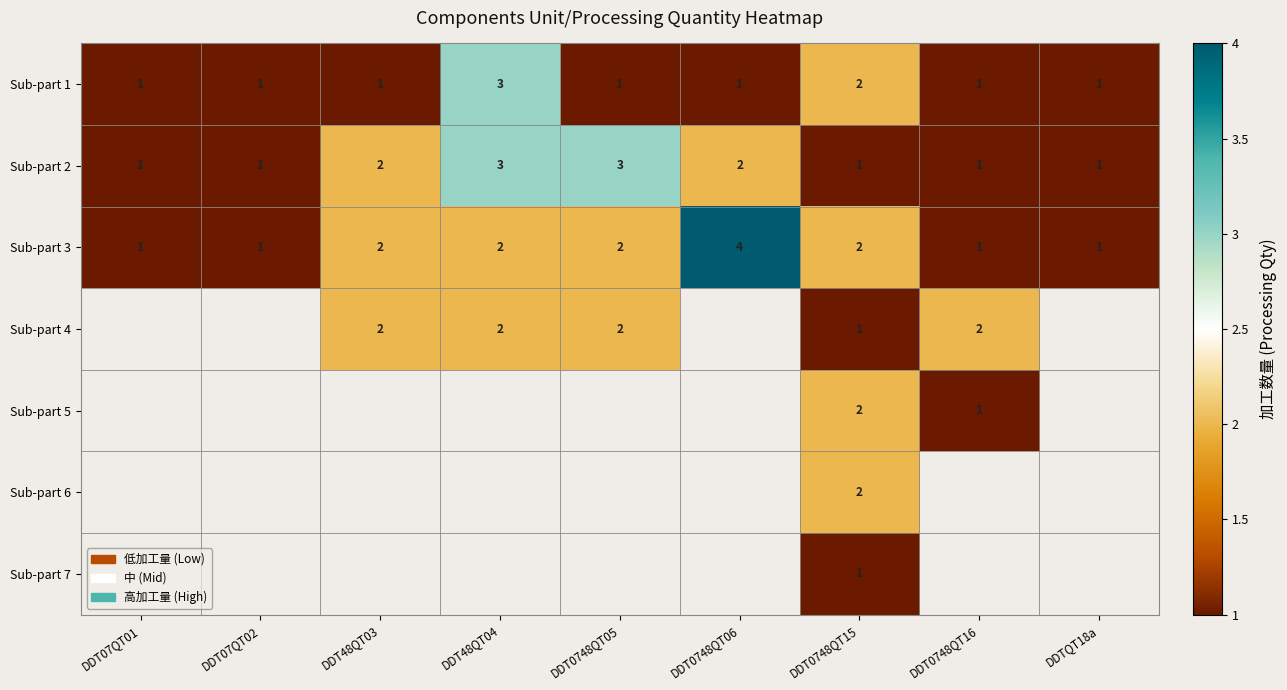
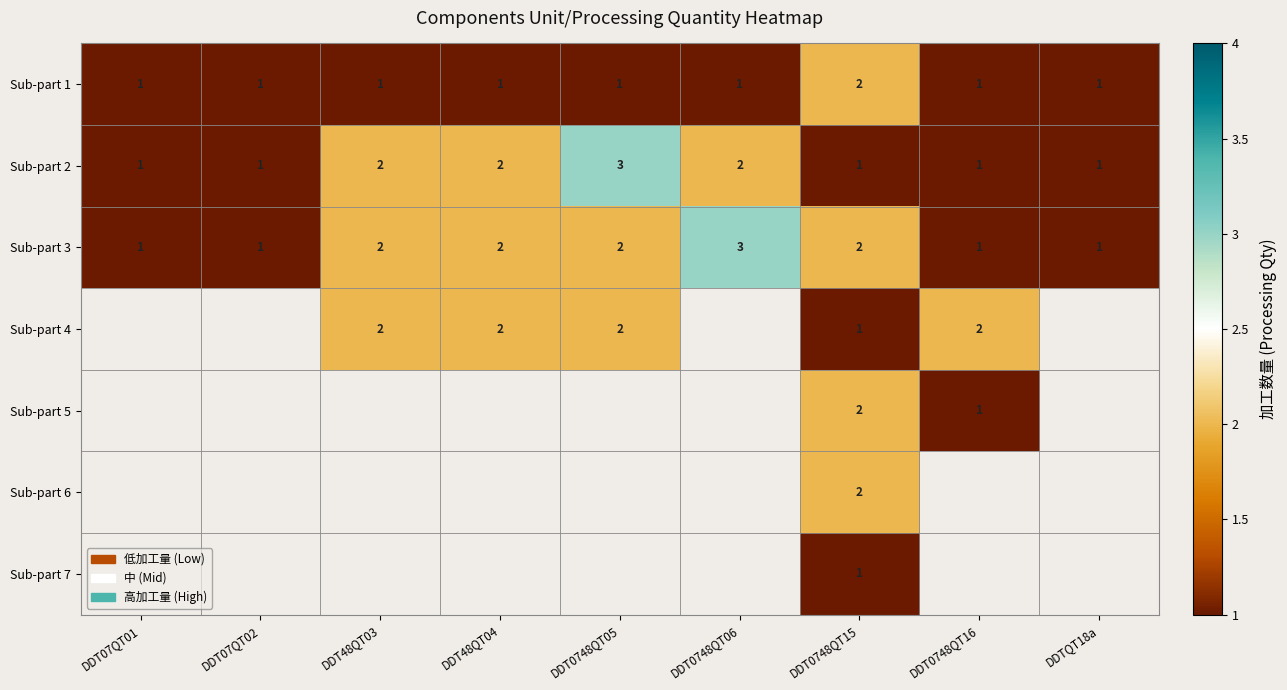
Sub-part 1, DDT48QT04: 3 -> 1
Sub-part 2, DDT48QT04: 3 -> 2
Sub-part 3, DDT0748QT06: 4 -> 3
